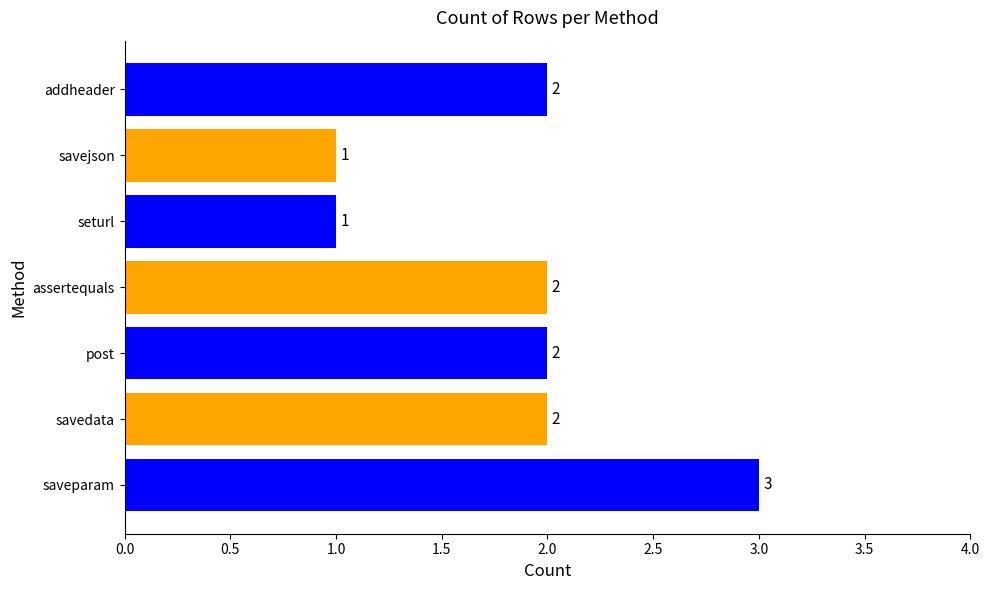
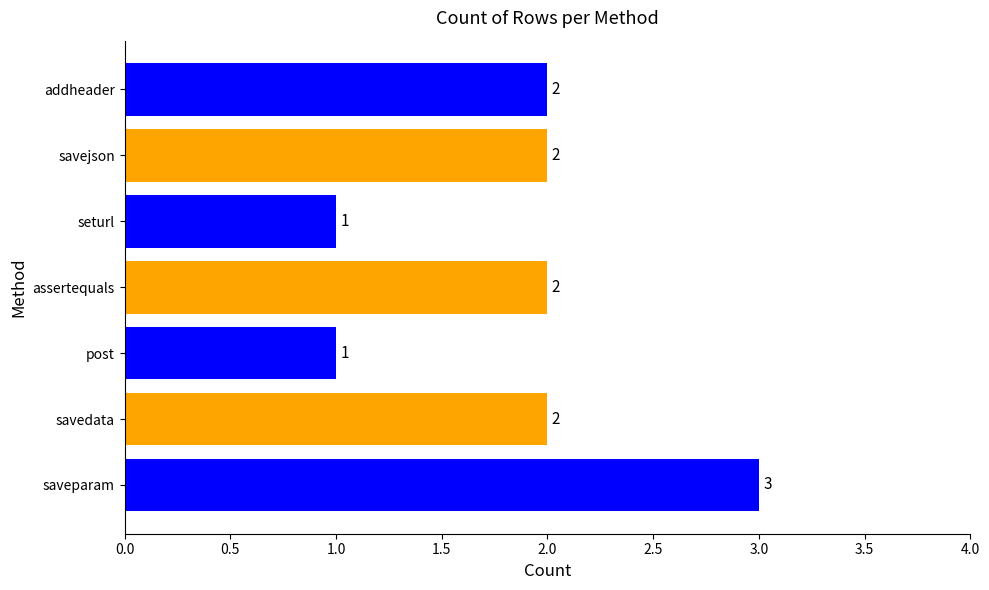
savejson: 1 -> 2
post: 2 -> 1
